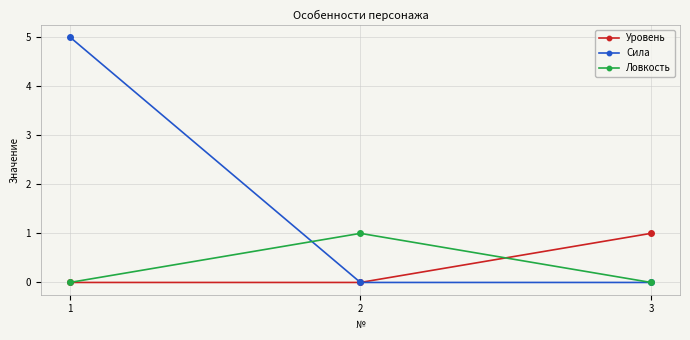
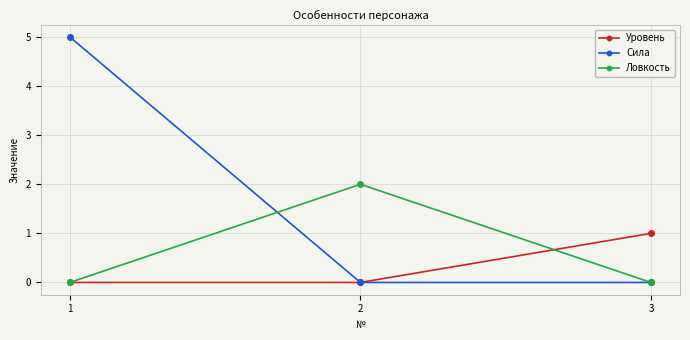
Ловкость, 2: 1 -> 2
